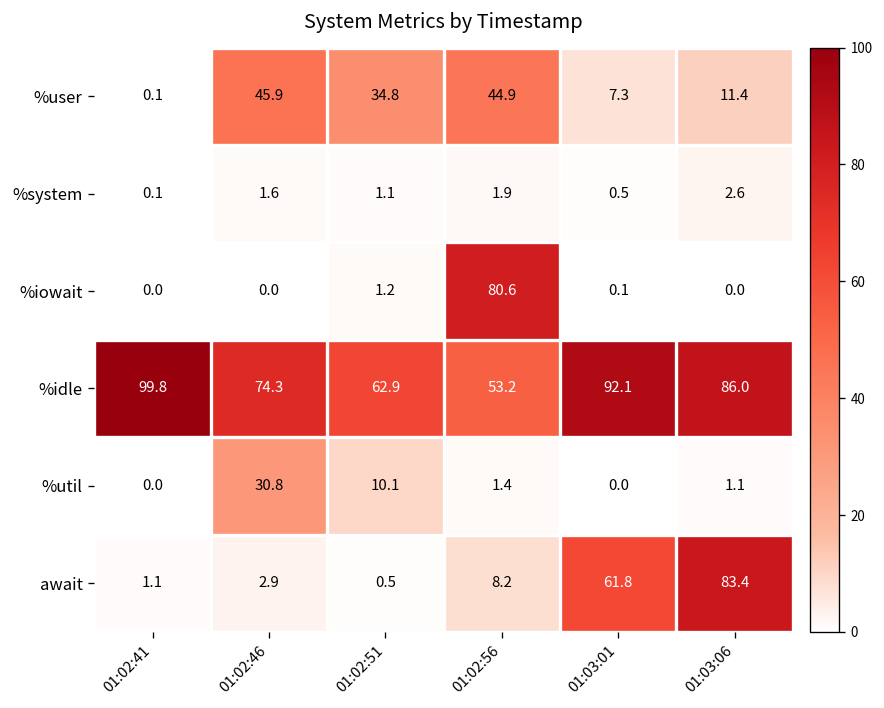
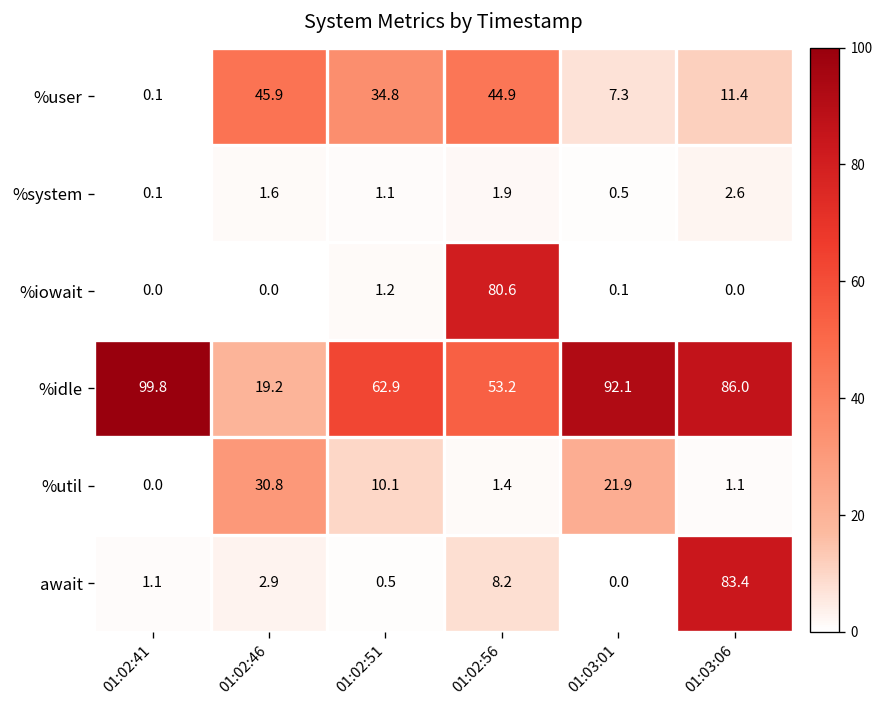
%idle, 01:02:46: 74.3 -> 19.2
%util, 01:03:01: 0.0 -> 21.9
await, 01:03:01: 61.8 -> 0.0
